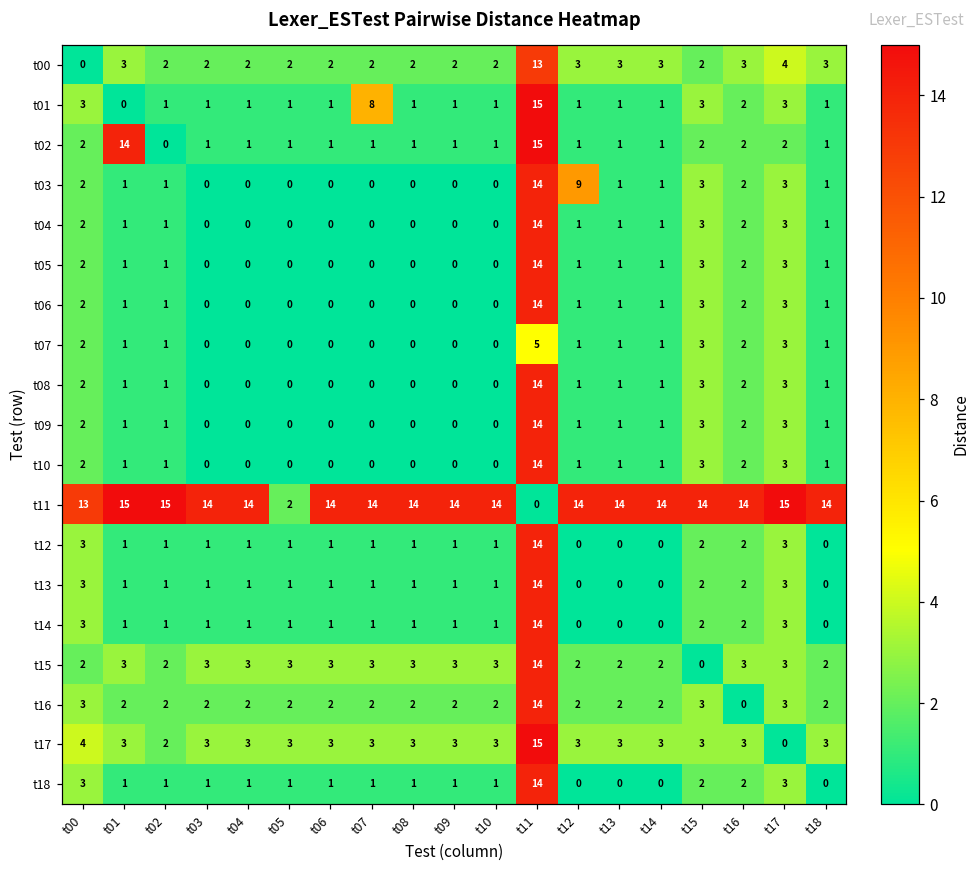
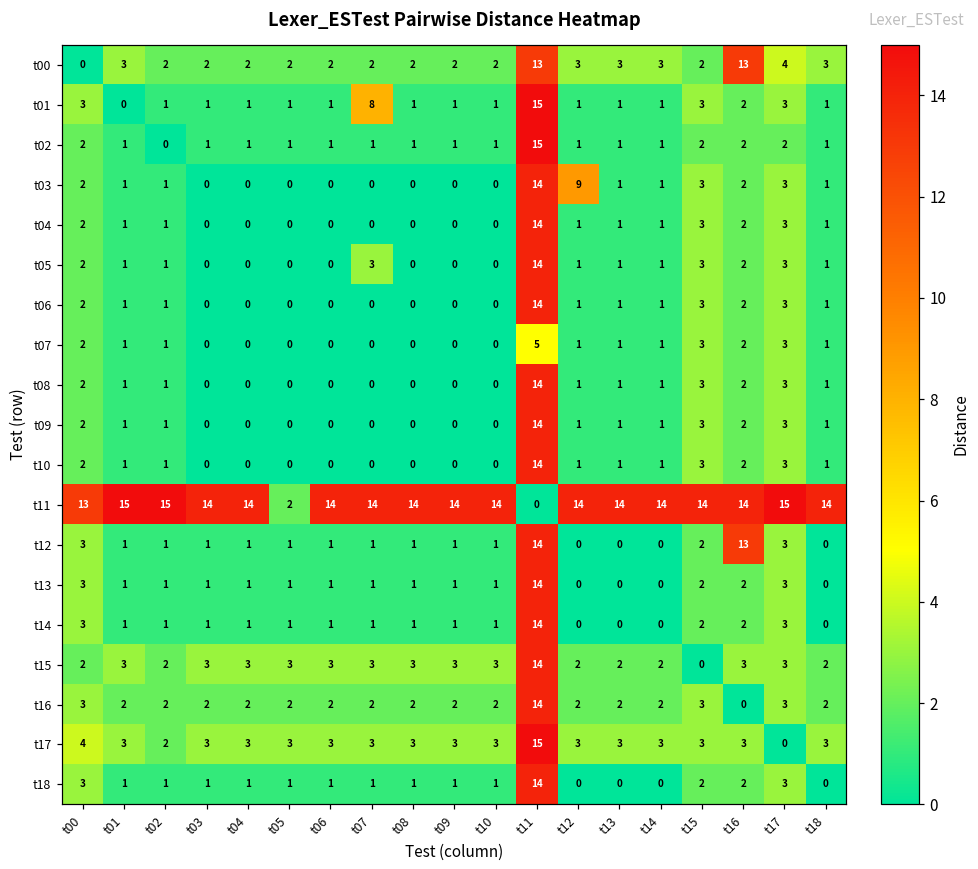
t00, t16: 3 -> 13
t02, t01: 14 -> 1
t05, t07: 0 -> 3
t12, t16: 2 -> 13
